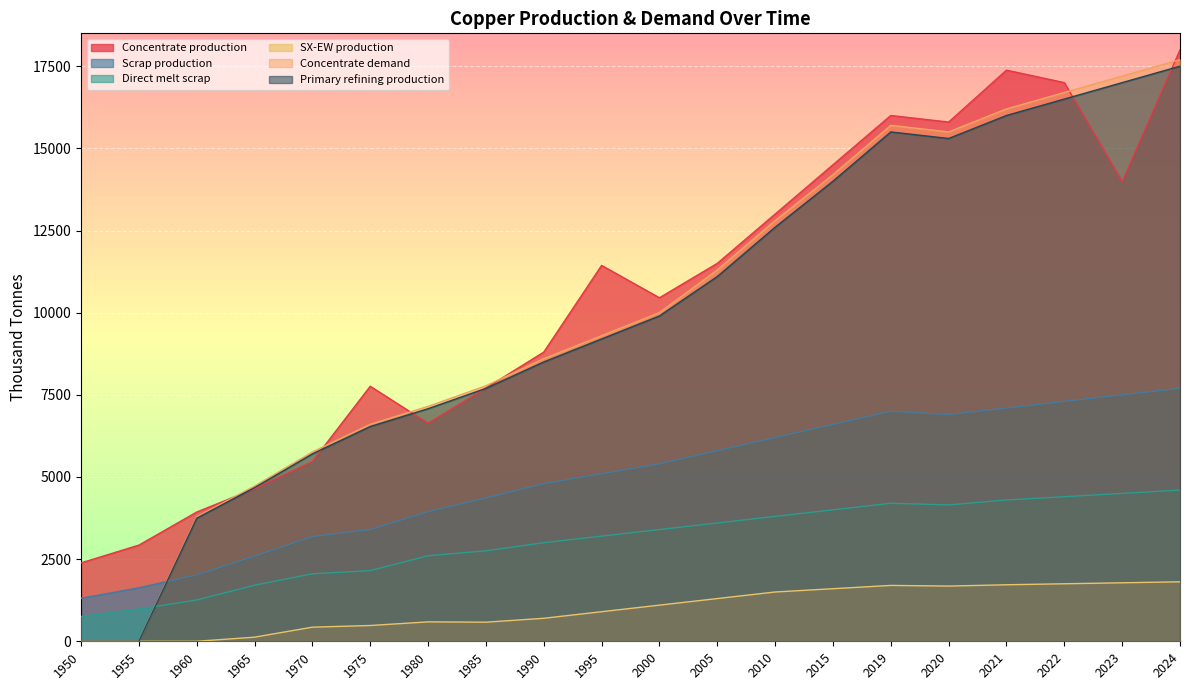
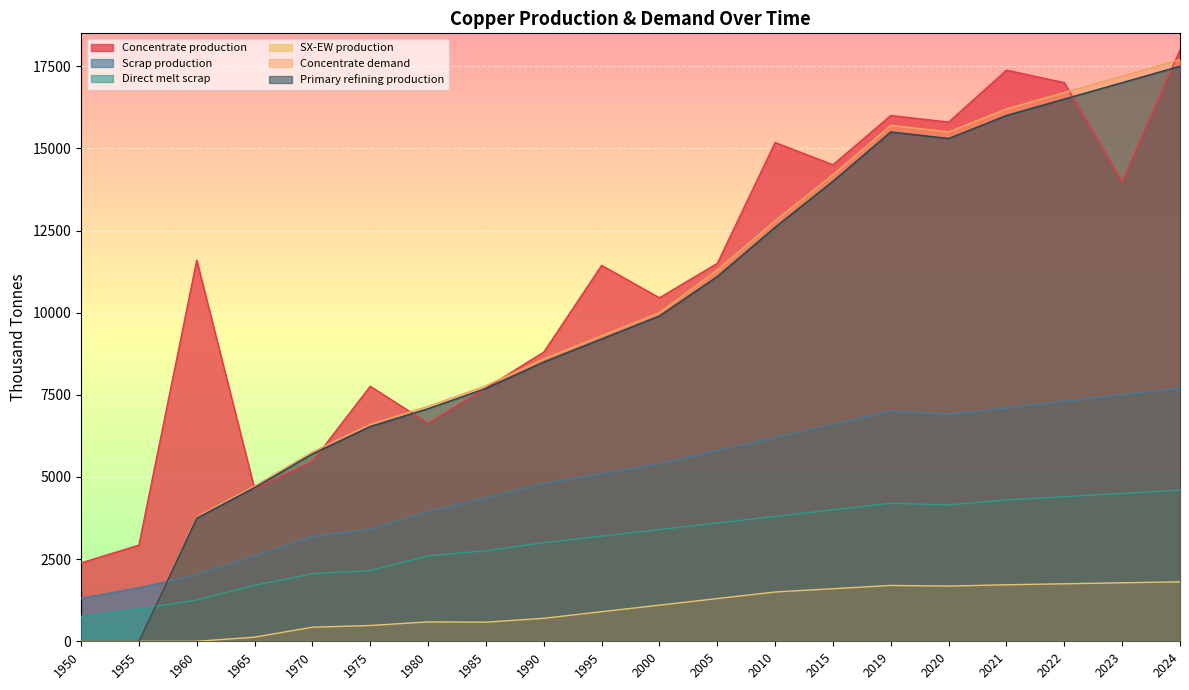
Concentrate production, 1960: 3900 -> 11600
Concentrate production, 2010: 13000 -> 15200
